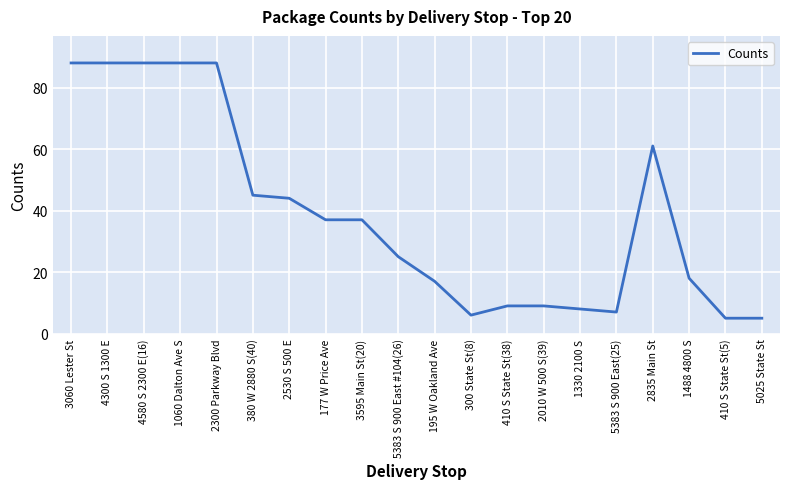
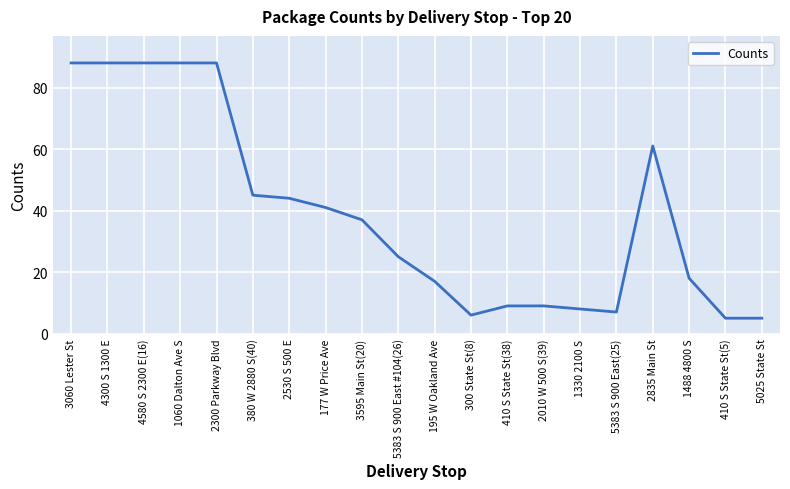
177 W Price Ave: 37 -> 41
